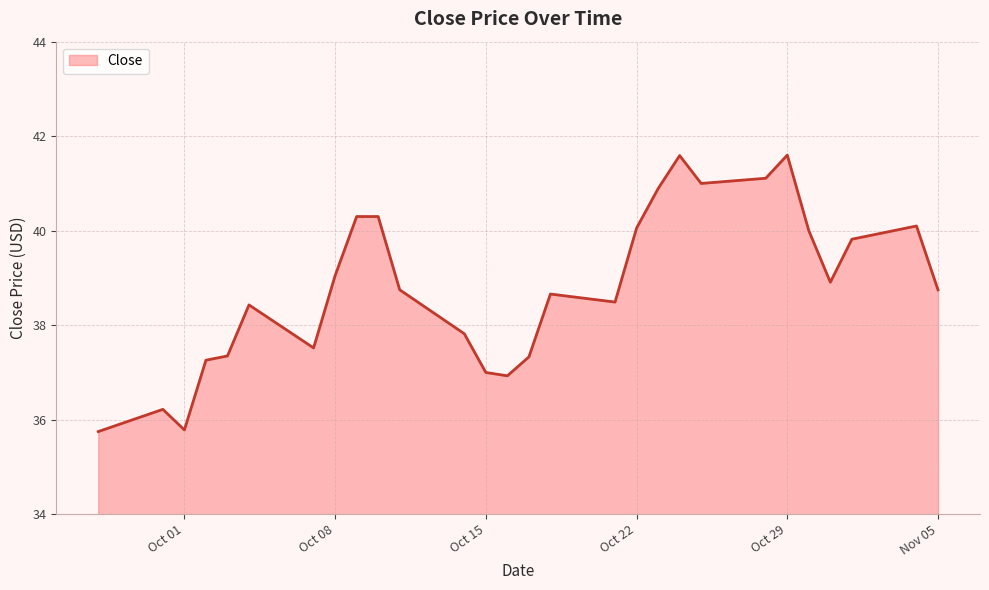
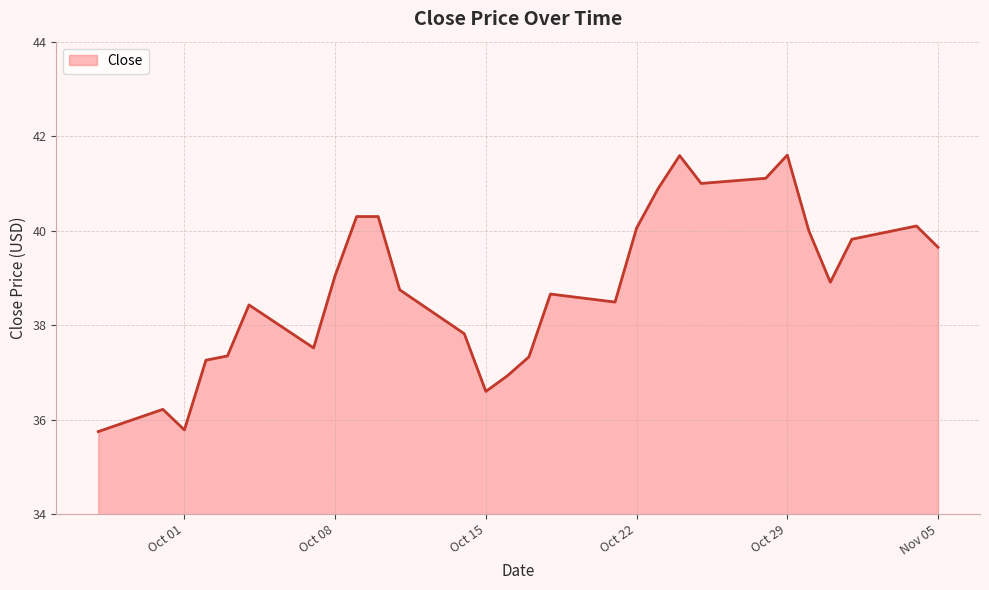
Oct 15: 37.0 -> 36.6
Nov 05: 38.7 -> 39.7
